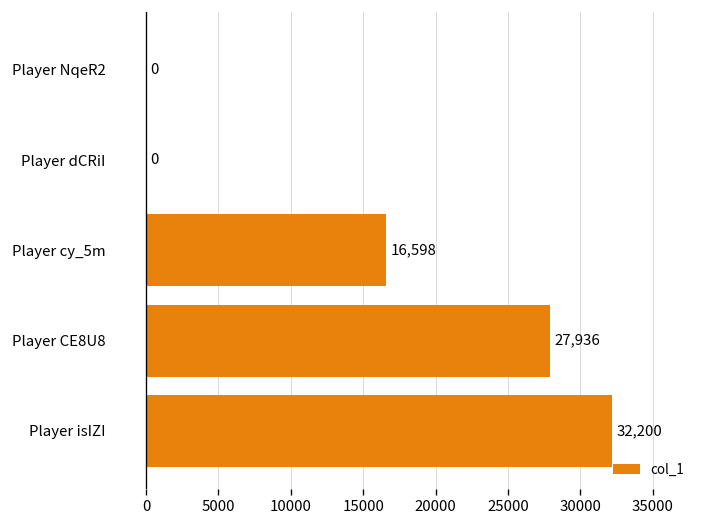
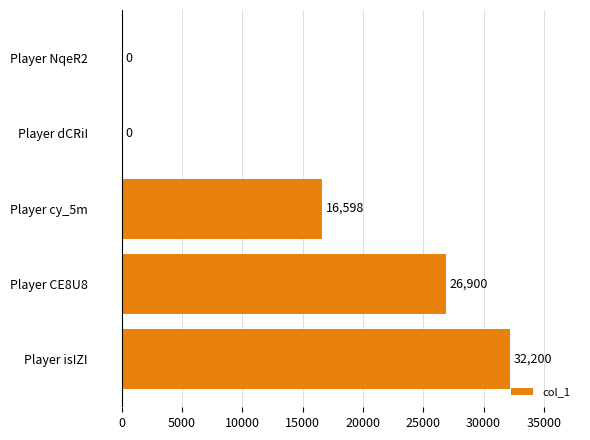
Player CE8U8: 27,936 -> 26,900
